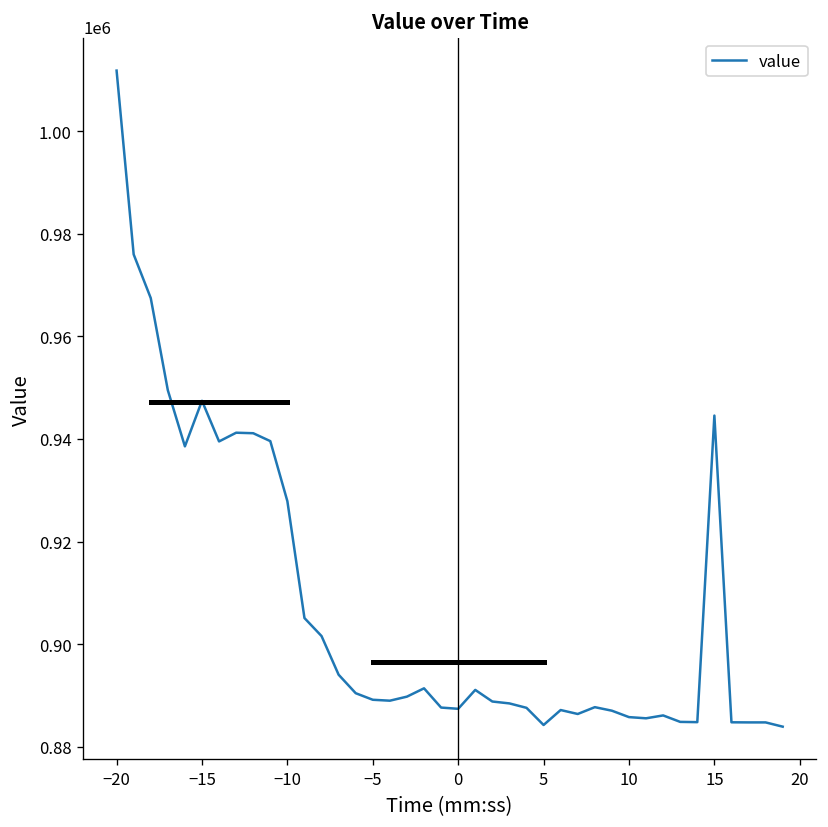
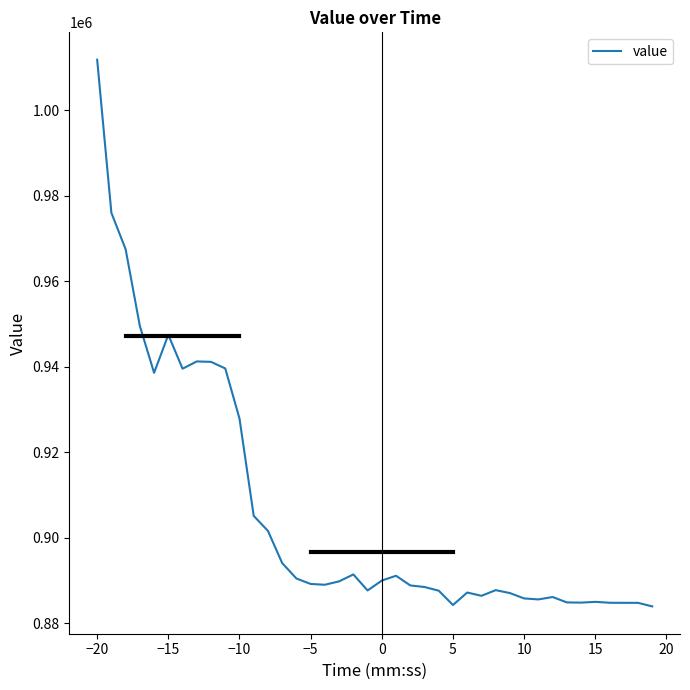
value, 0: 887000 -> 890000
value, 15: 945000 -> 885000
